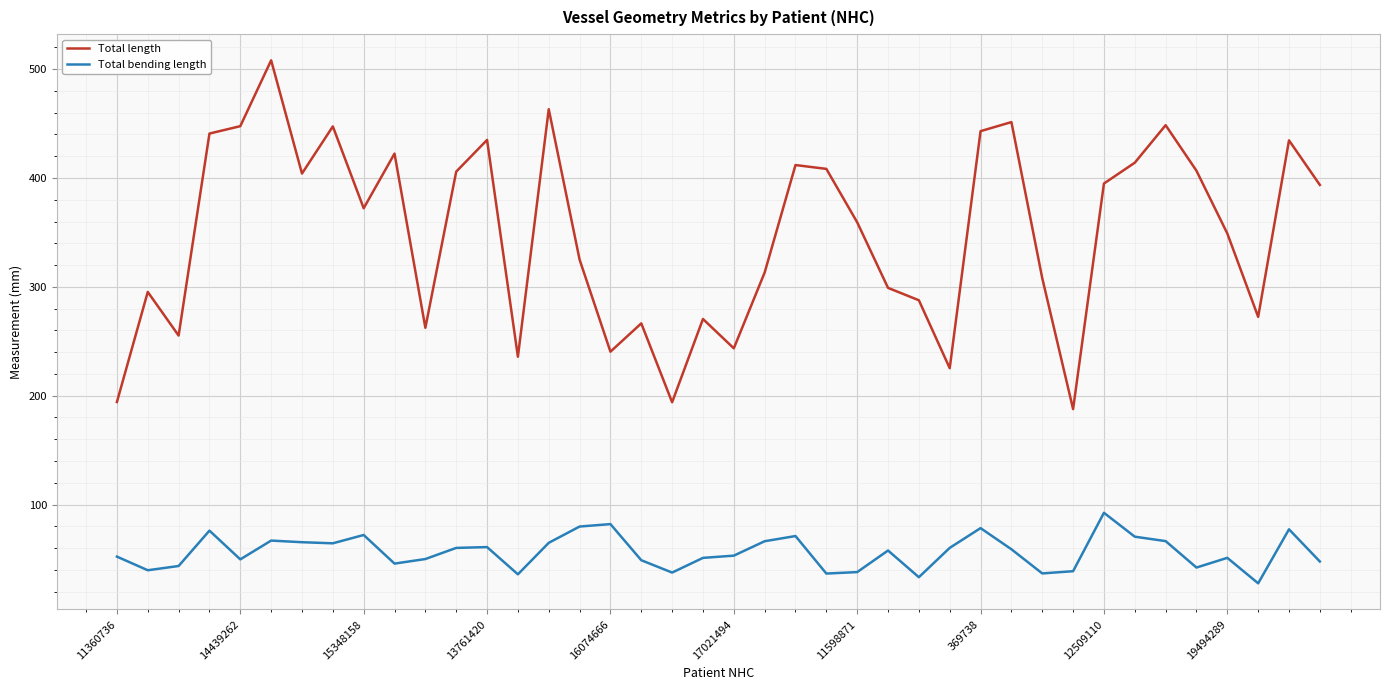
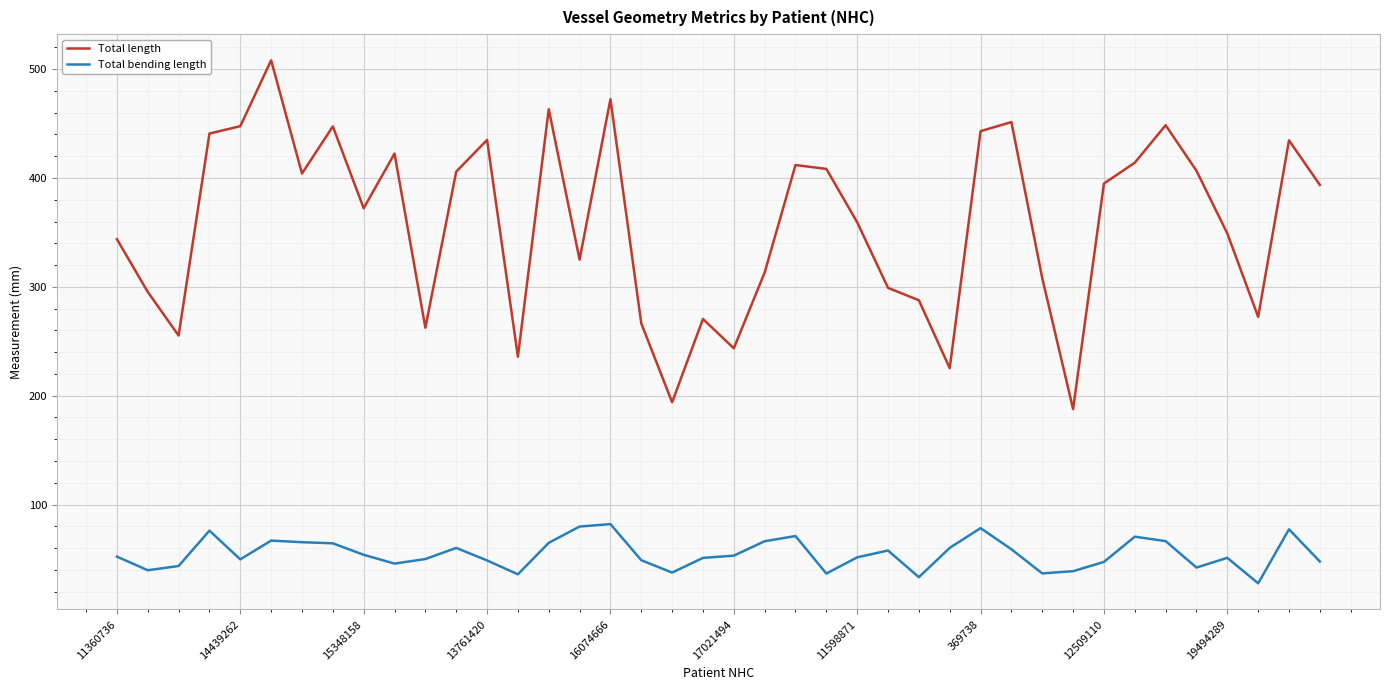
Total length, 11360736: 194 -> 344
Total bending length, 15348158: 72 -> 54
Total bending length, 13761420: 61 -> 49
Total length, 16074666: 240 -> 472
Total bending length, 11598871: 38 -> 51
Total bending length, 12509110: 92 -> 47
